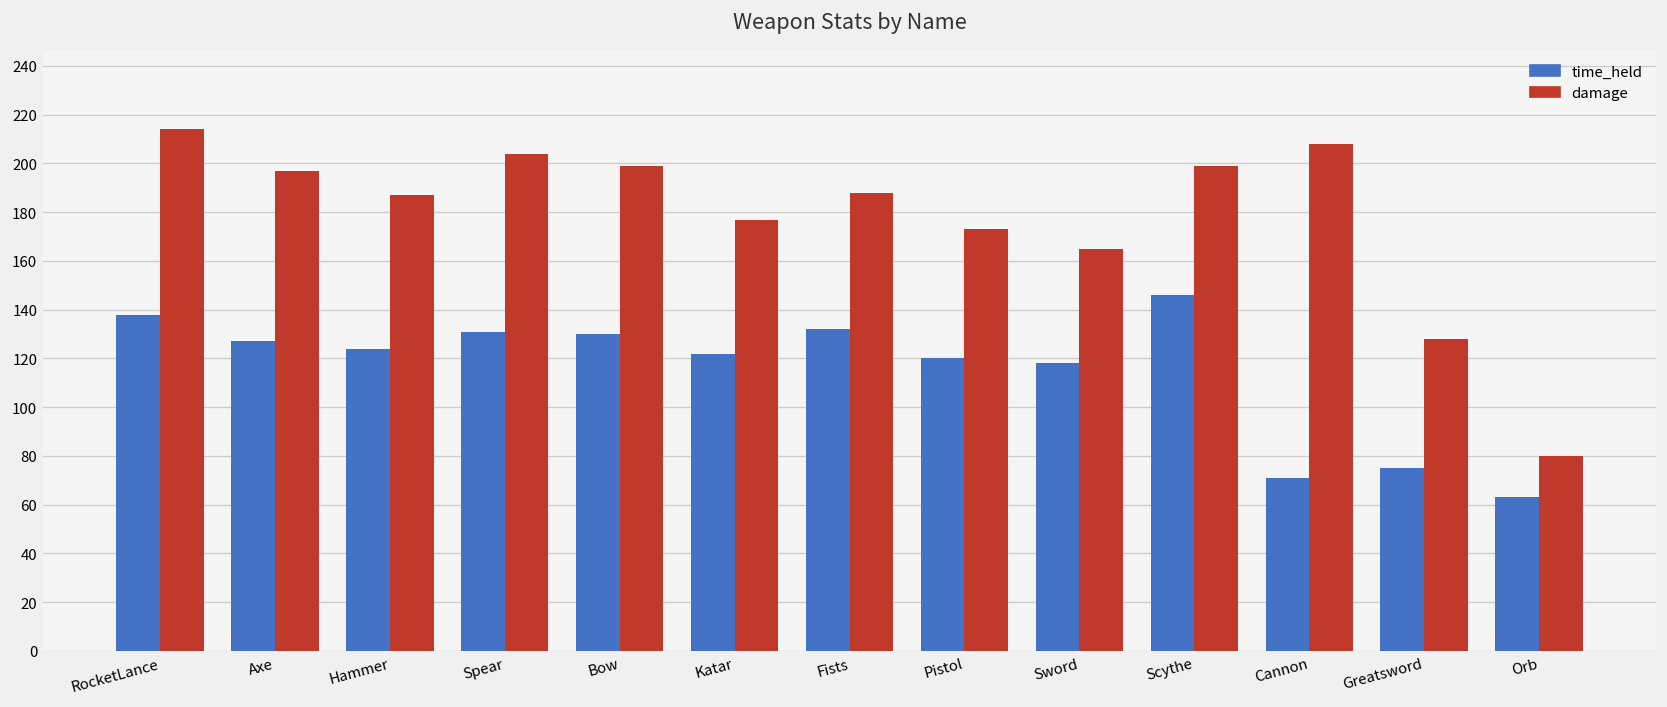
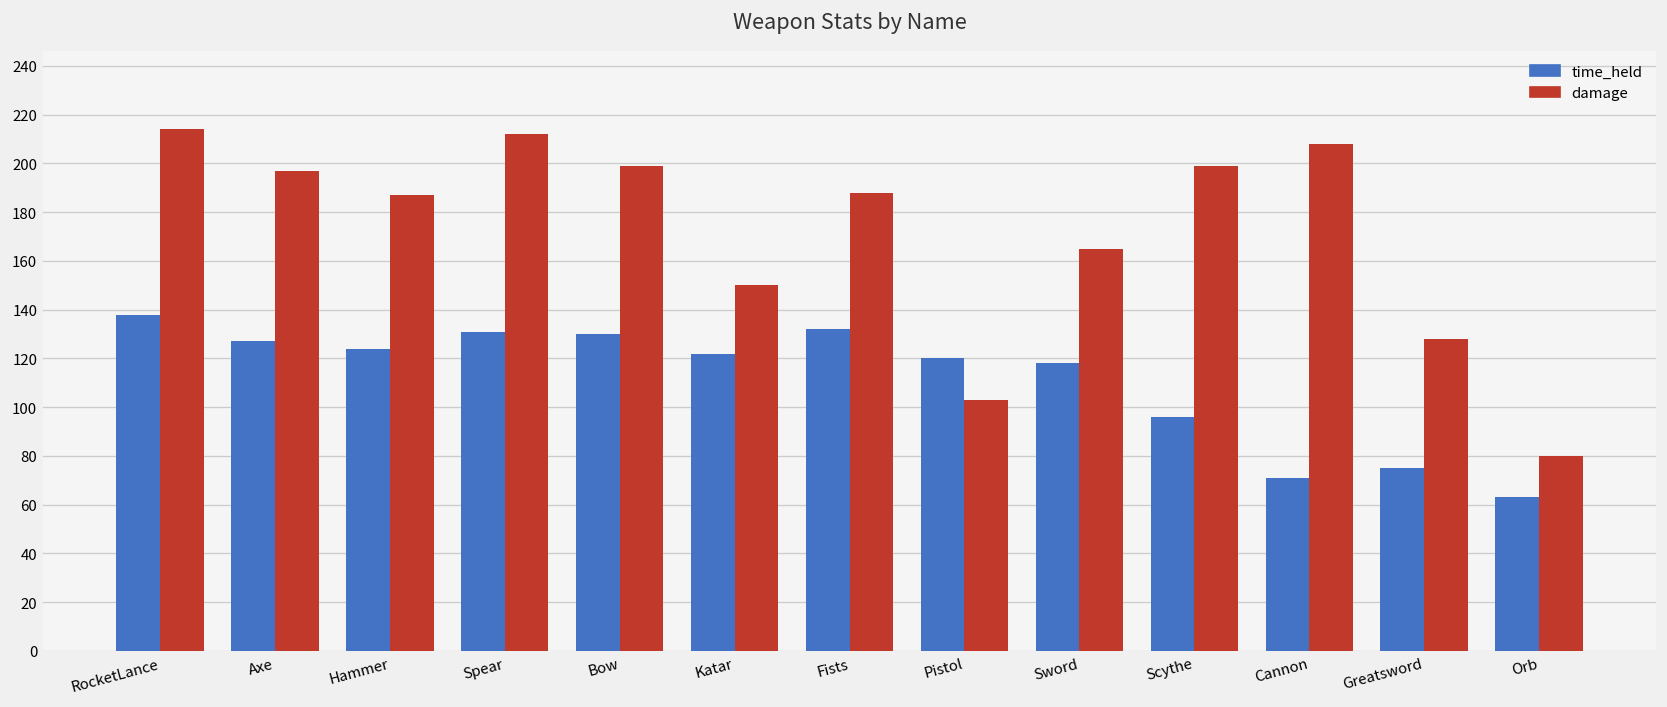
damage, Spear: 204 -> 212
damage, Katar: 177 -> 150
damage, Pistol: 173 -> 103
time_held, Scythe: 146 -> 96
